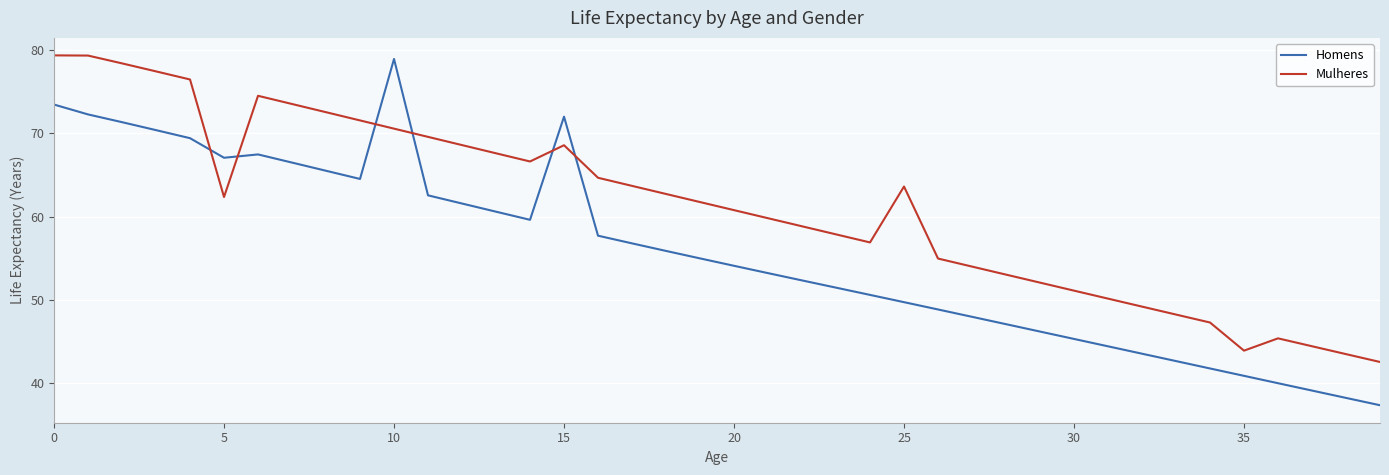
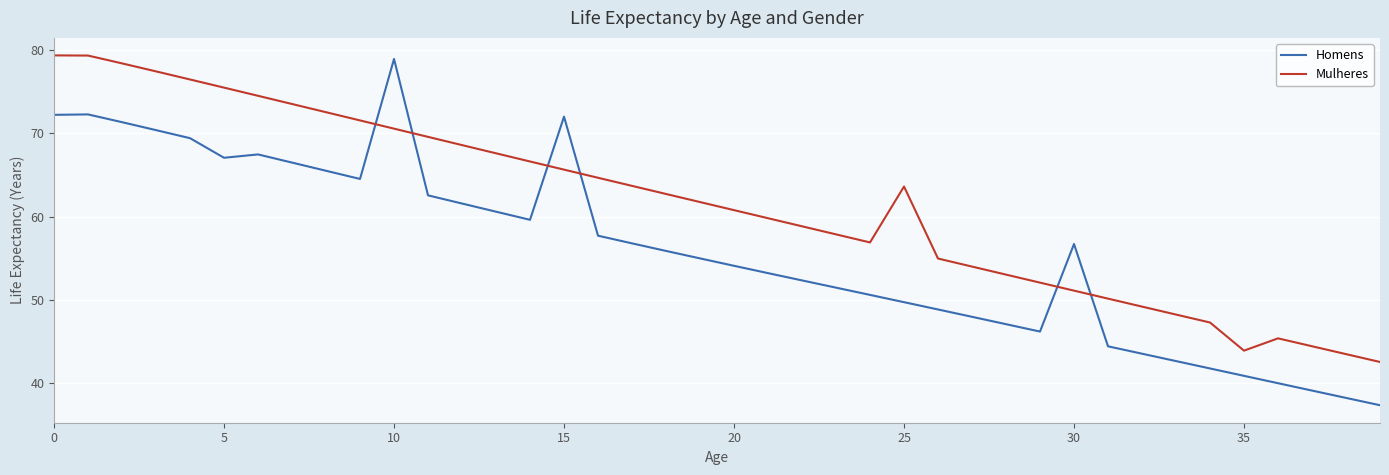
Homens, 0: 73 -> 72
Mulheres, 5: 62 -> 75
Mulheres, 15: 69 -> 66
Homens, 30: 45 -> 57
